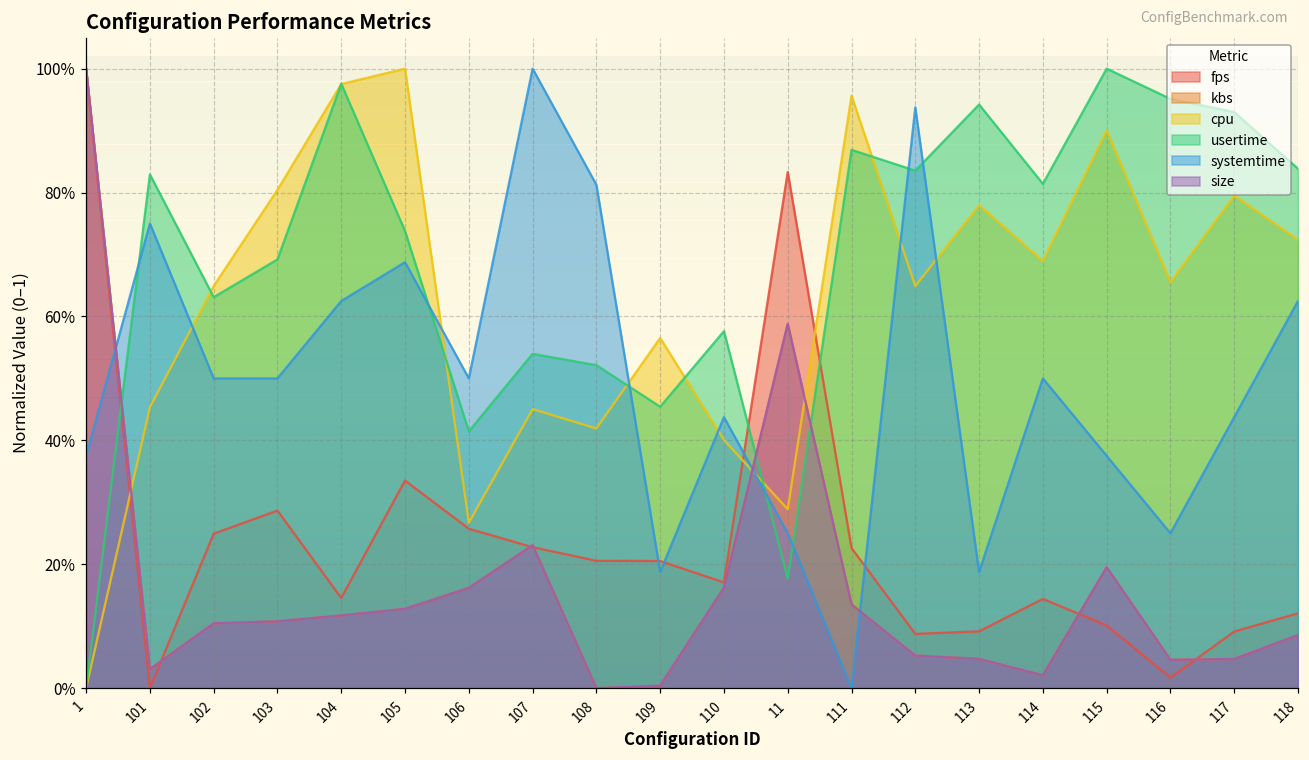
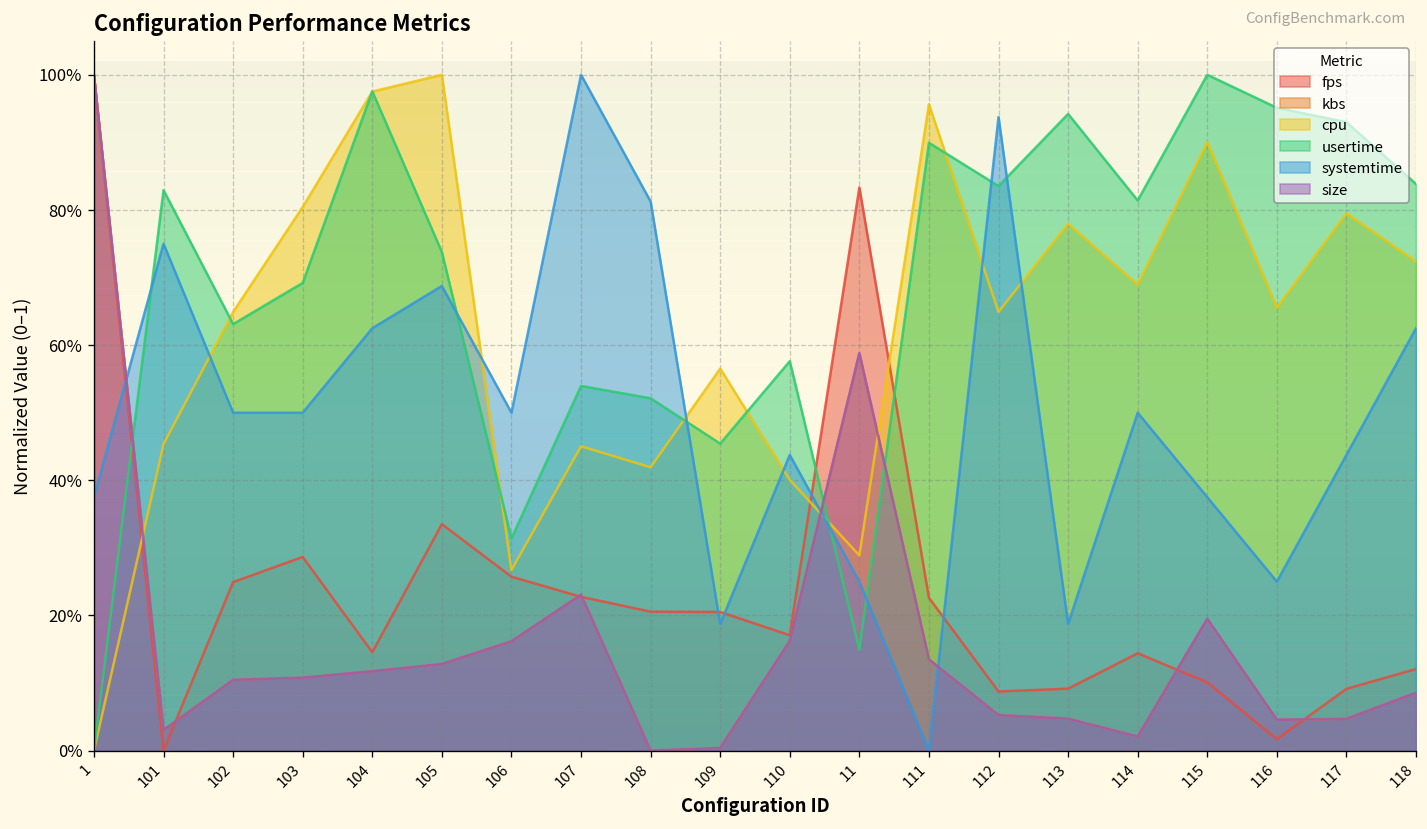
usertime, 106: 41% -> 31%
usertime, 11: 18% -> 15%
usertime, 111: 87% -> 90%
